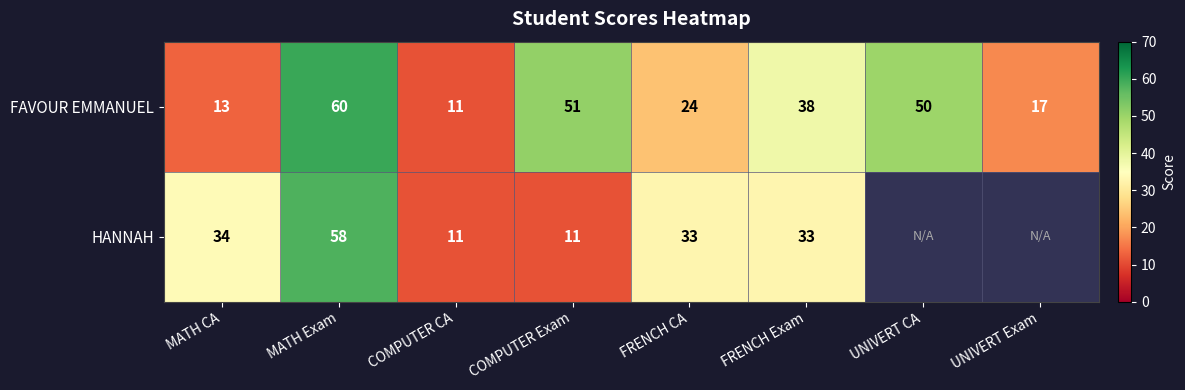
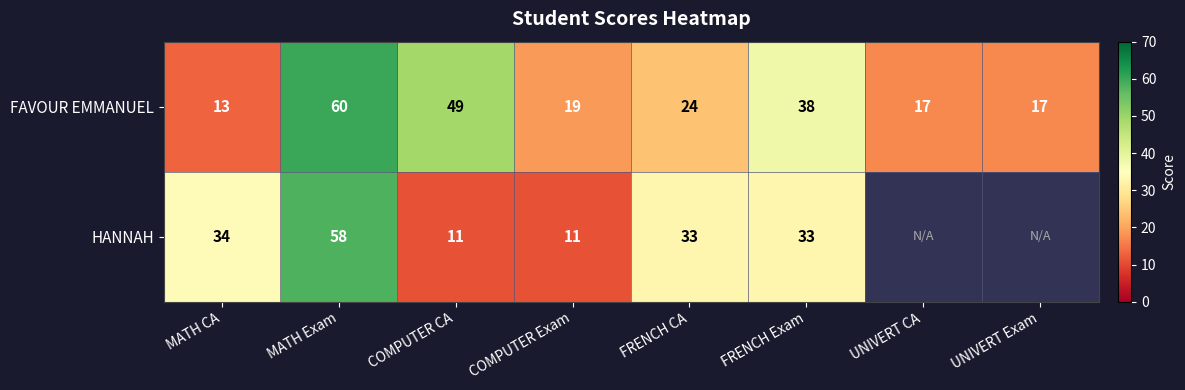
FAVOUR EMMANUEL, COMPUTER CA: 11 -> 49
FAVOUR EMMANUEL, COMPUTER Exam: 51 -> 19
FAVOUR EMMANUEL, UNIVERT CA: 50 -> 17
